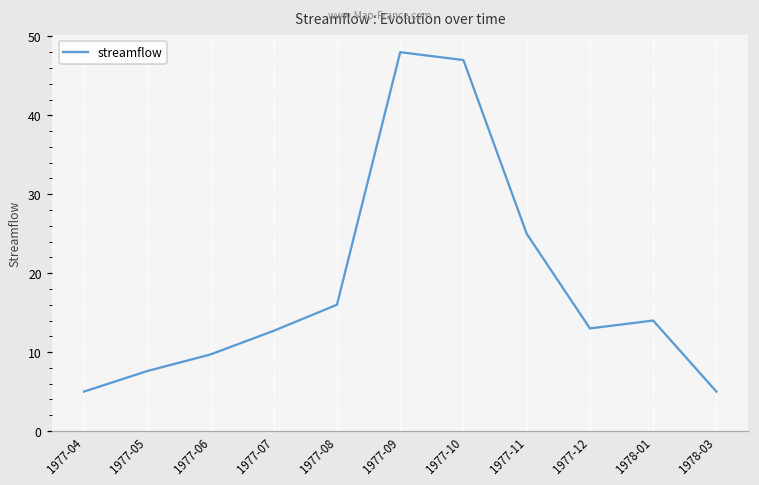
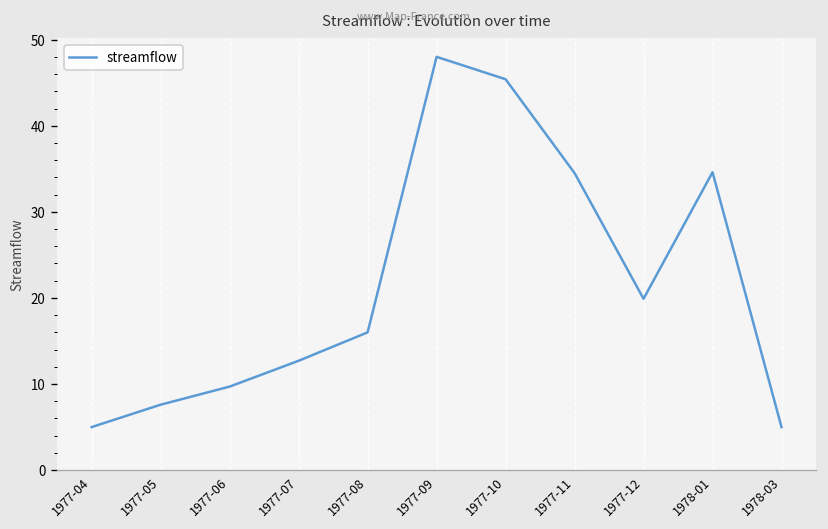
1977-10: 47 -> 45
1977-11: 25 -> 35
1977-12: 13 -> 20
1978-01: 14 -> 35
